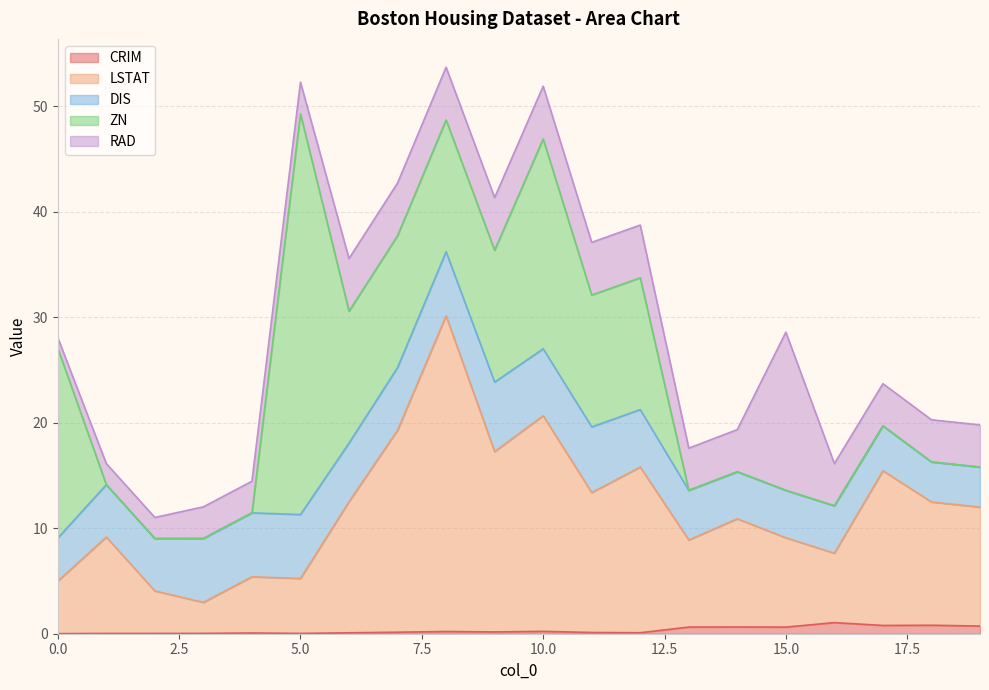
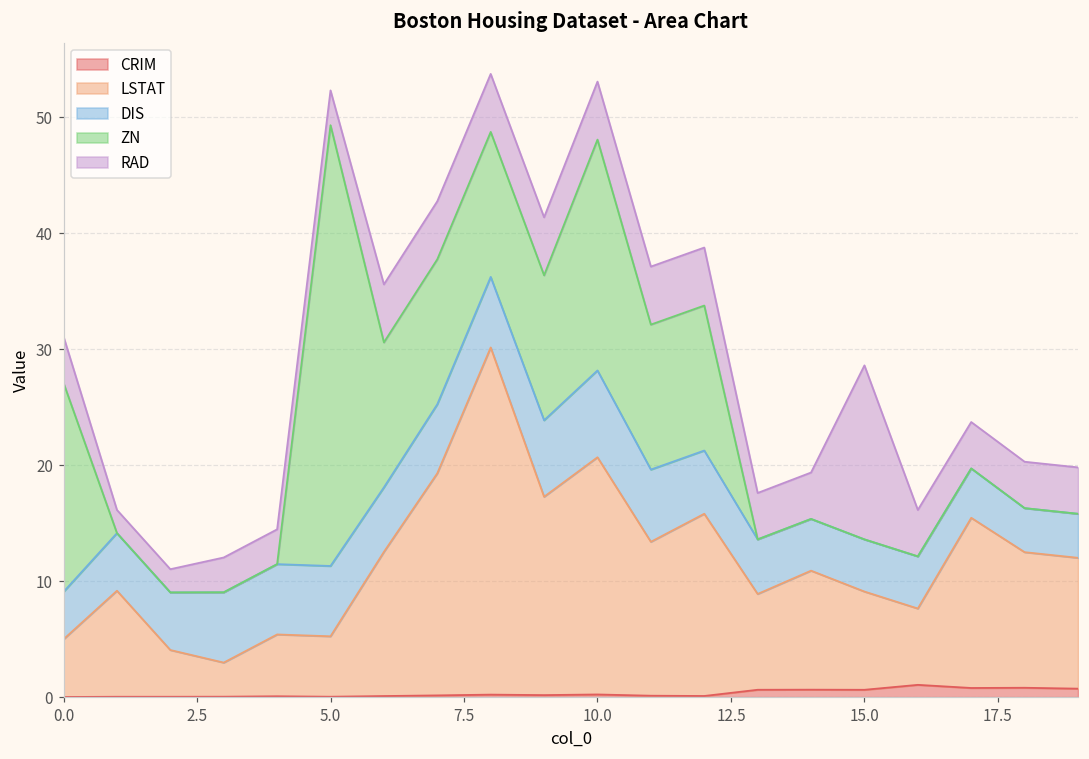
RAD, 0.0: 1 -> 4
DIS, 10.0: 6.3 -> 7.5
